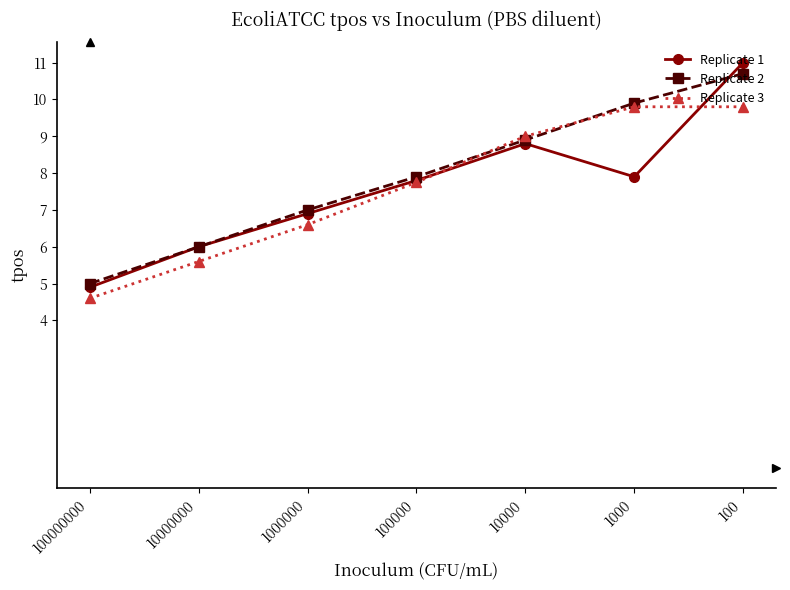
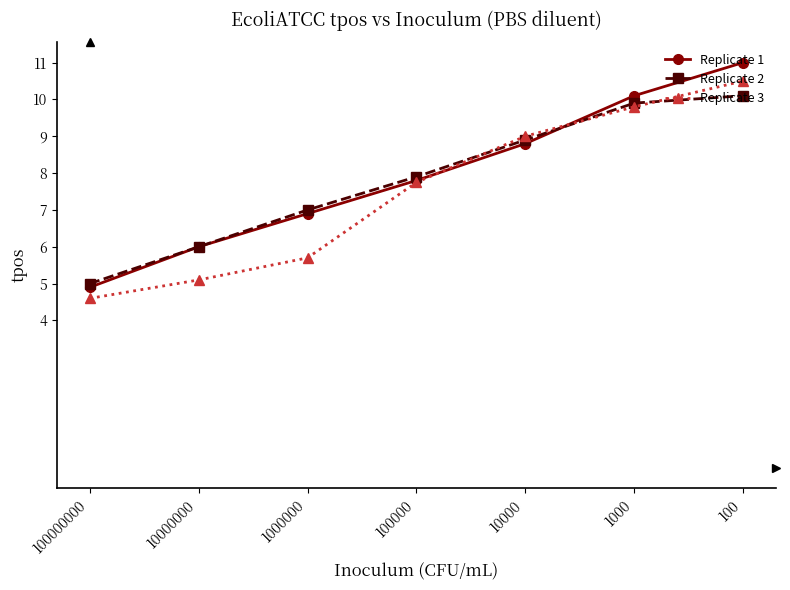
Replicate 3, 10000000: 5.6 -> 5.1
Replicate 3, 1000000: 6.6 -> 5.7
Replicate 1, 1000: 7.9 -> 10.1
Replicate 2, 100: 10.7 -> 10.1
Replicate 3, 100: 9.8 -> 10.5
